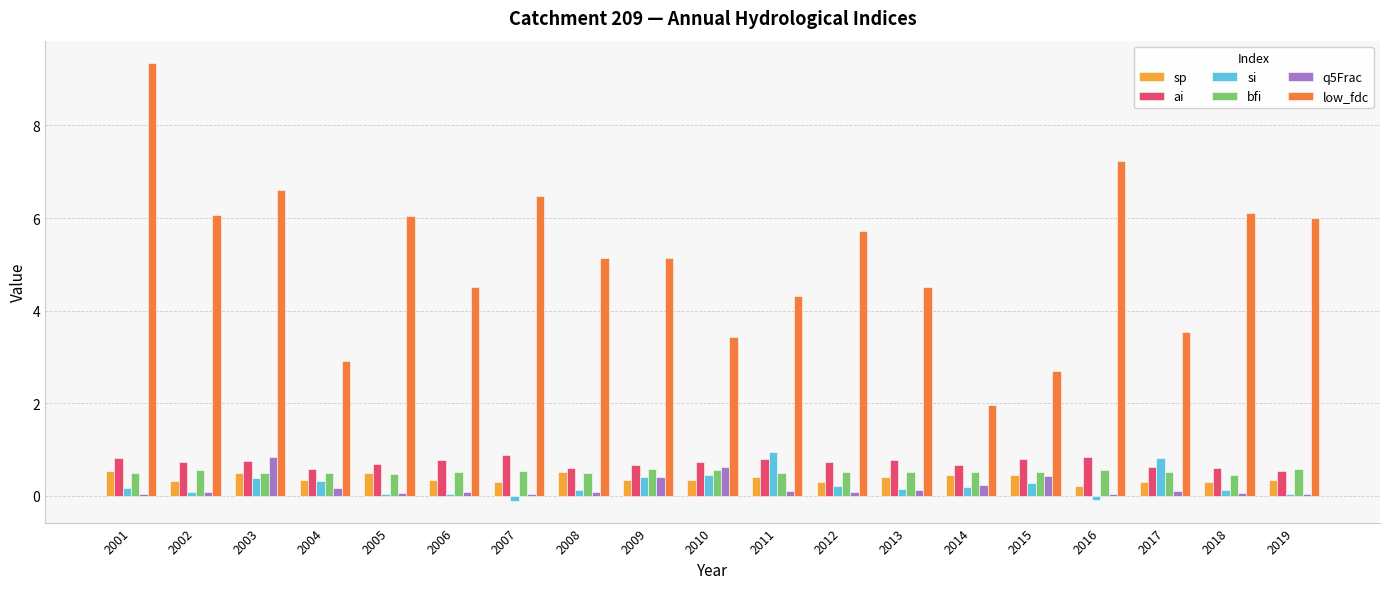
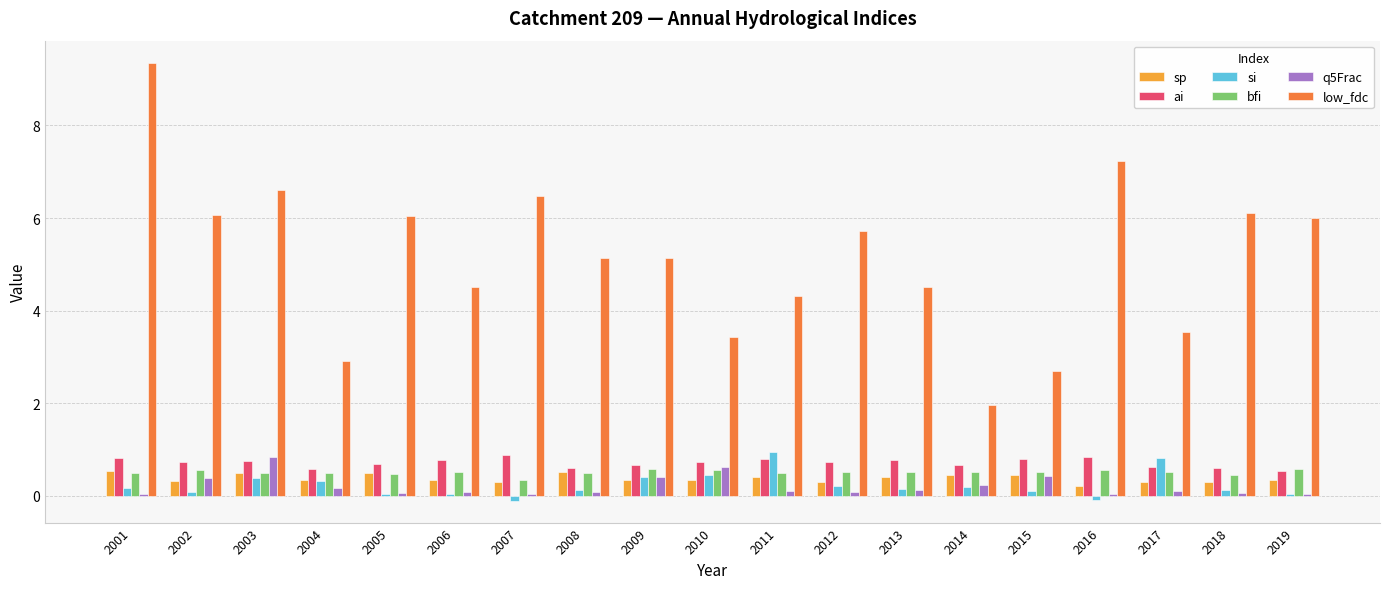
q5Frac, 2002: 0.1 -> 0.4
bfi, 2007: 0.5 -> 0.3
si, 2015: 0.3 -> 0.1
